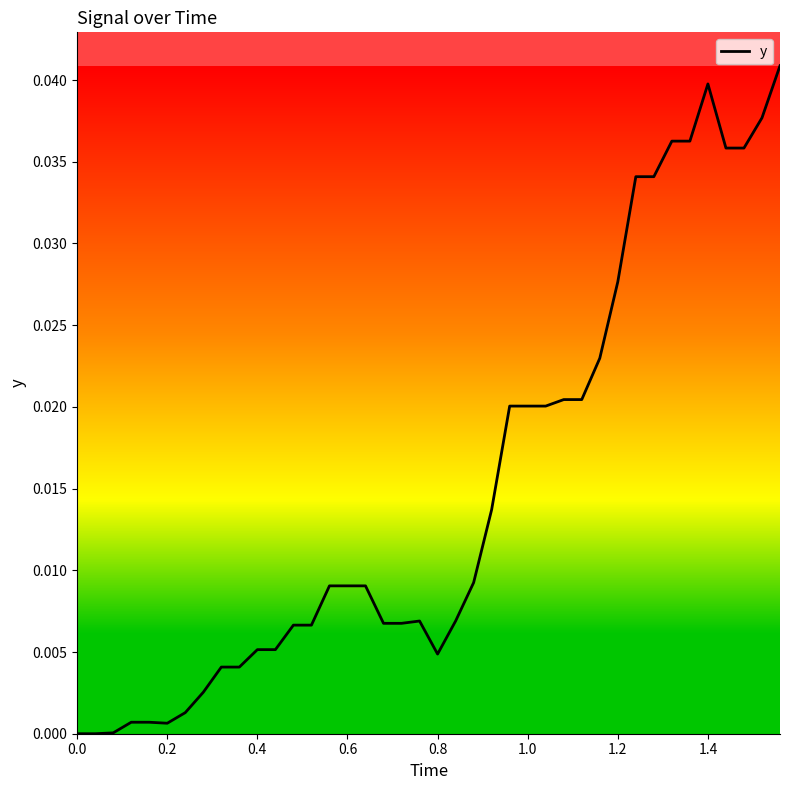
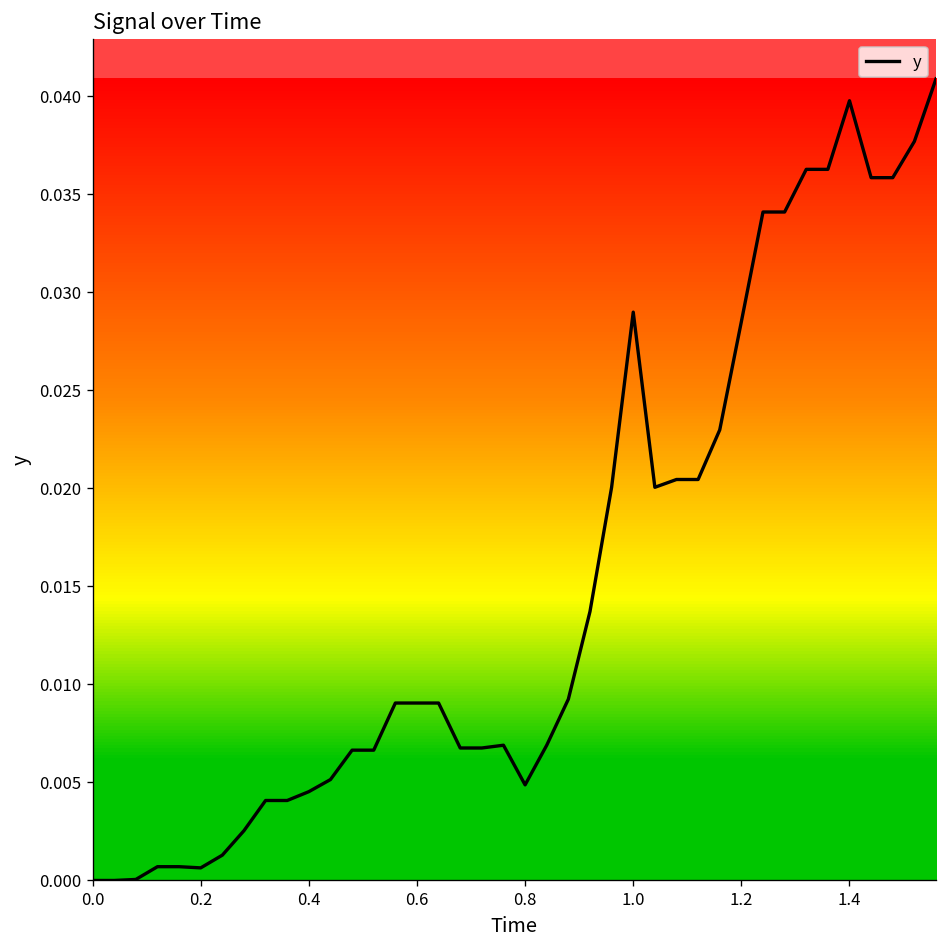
0.4: 0.0051 -> 0.0045
1.0: 0.0200 -> 0.0290
1.2: 0.0277 -> 0.0285
